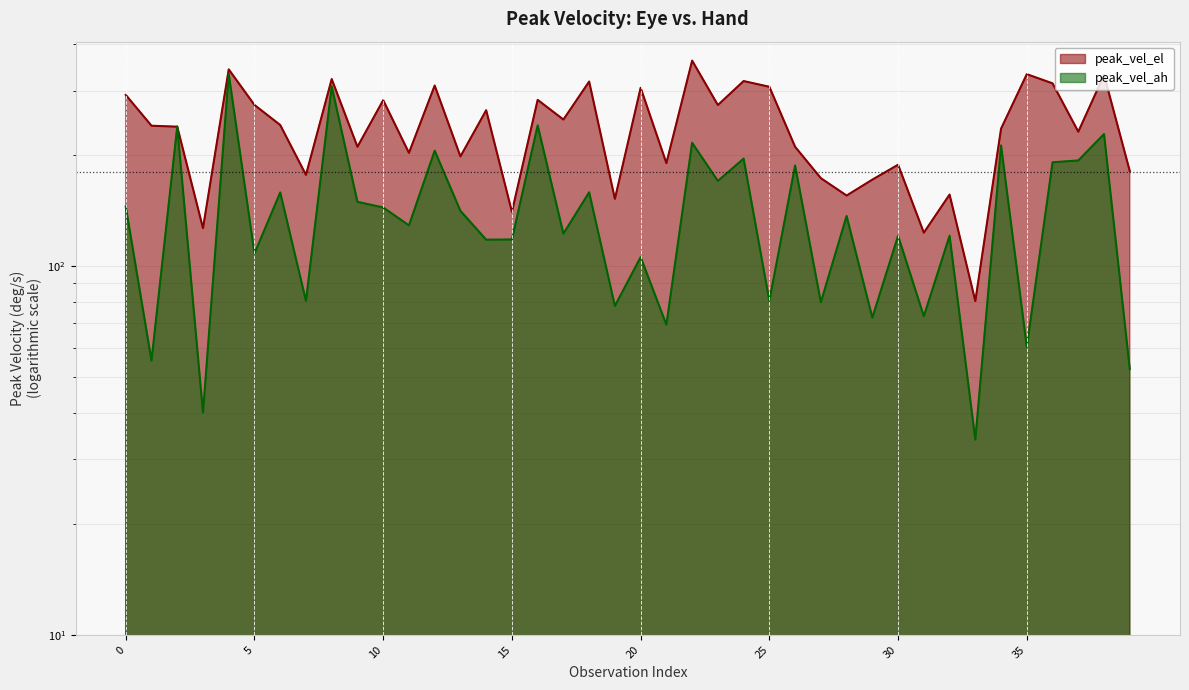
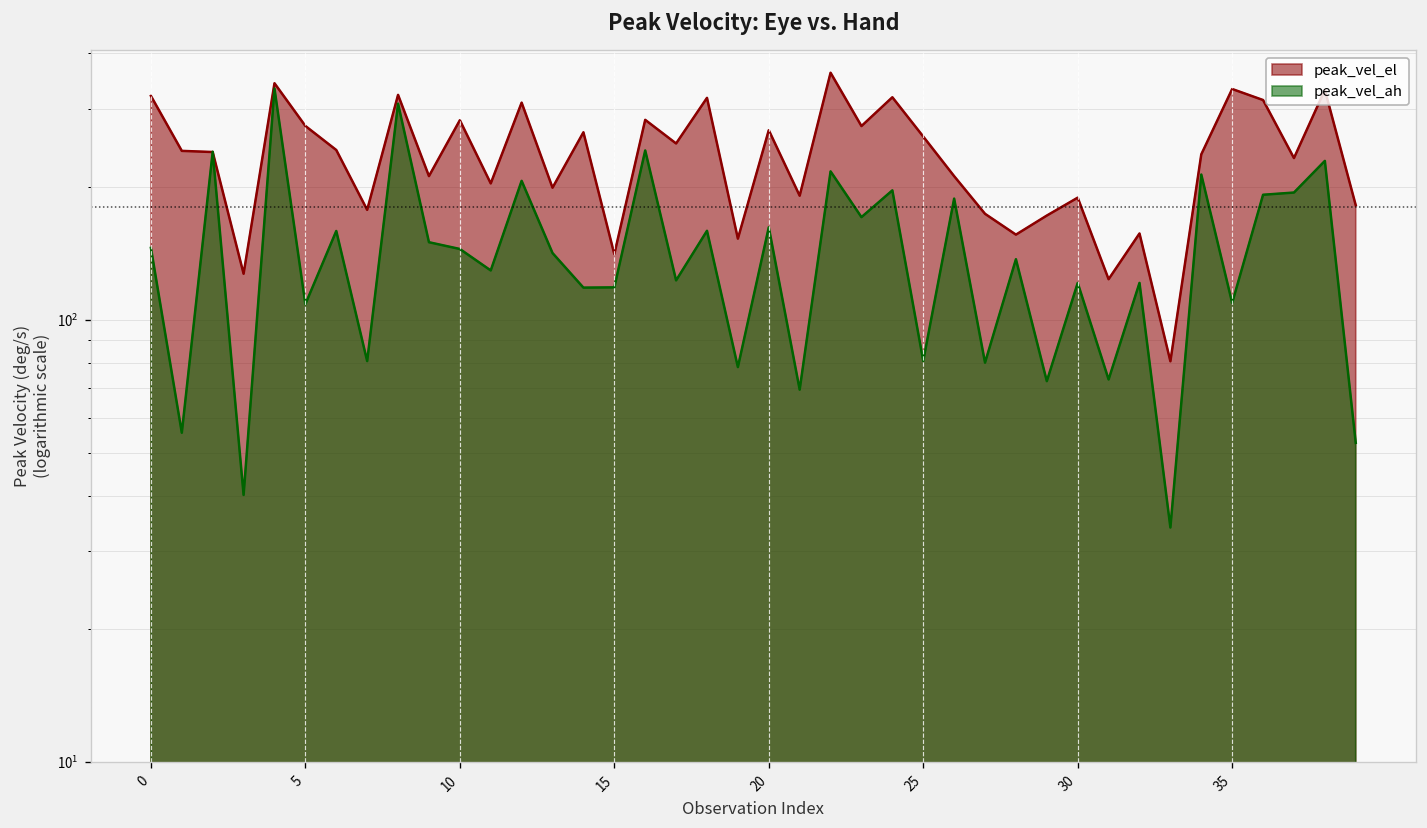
peak_vel_el, 0: 290 -> 320
peak_vel_el, 20: 310 -> 270
peak_vel_ah, 20: 106 -> 160
peak_vel_el, 25: 310 -> 260
peak_vel_ah, 35: 61 -> 109
